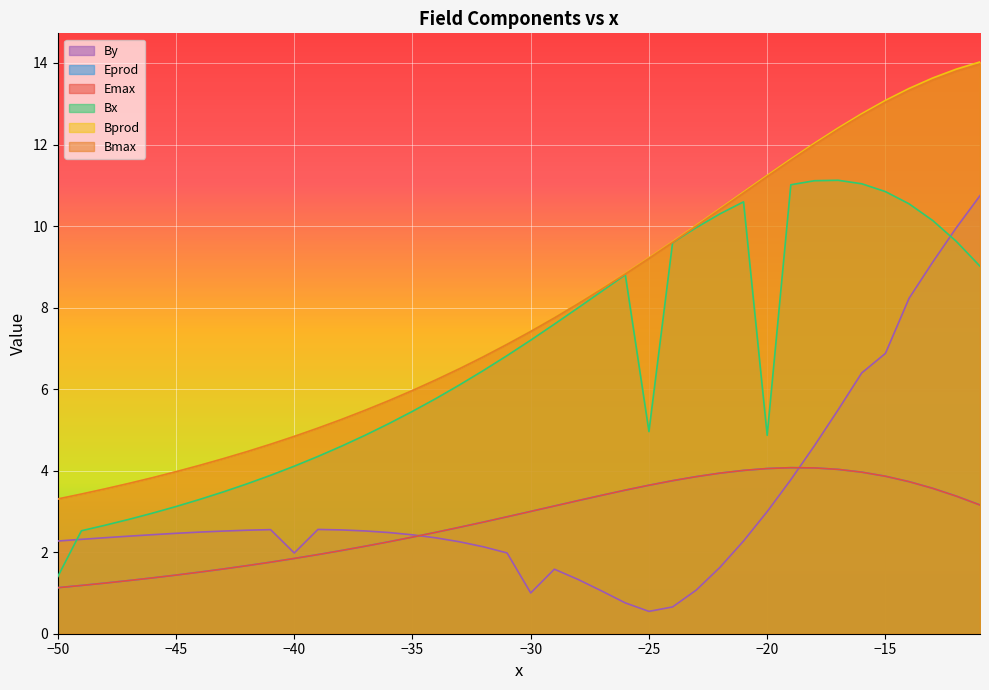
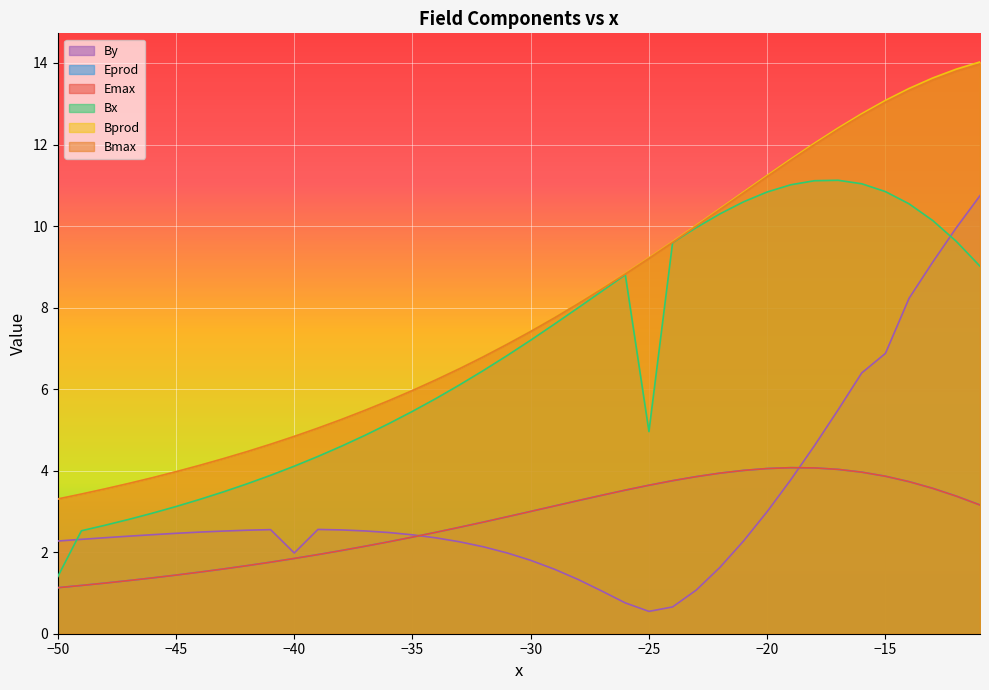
By, −30: 1.0 -> 1.8
Bx, −20: 4.9 -> 10.8
